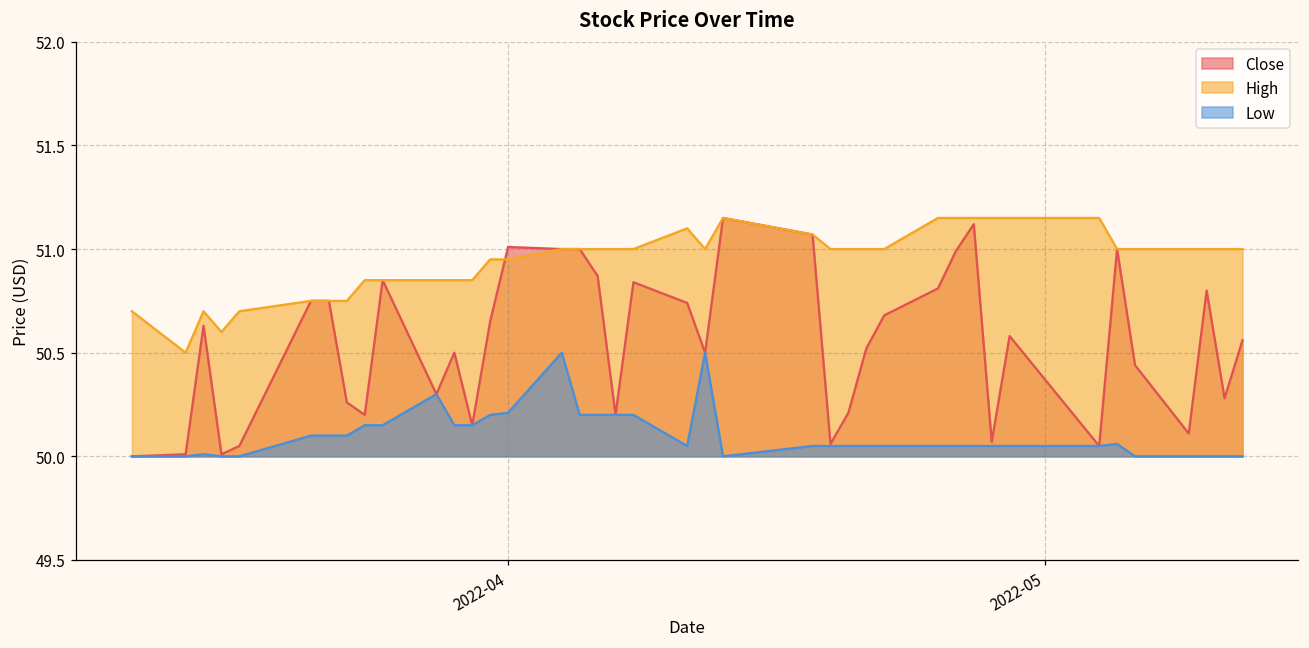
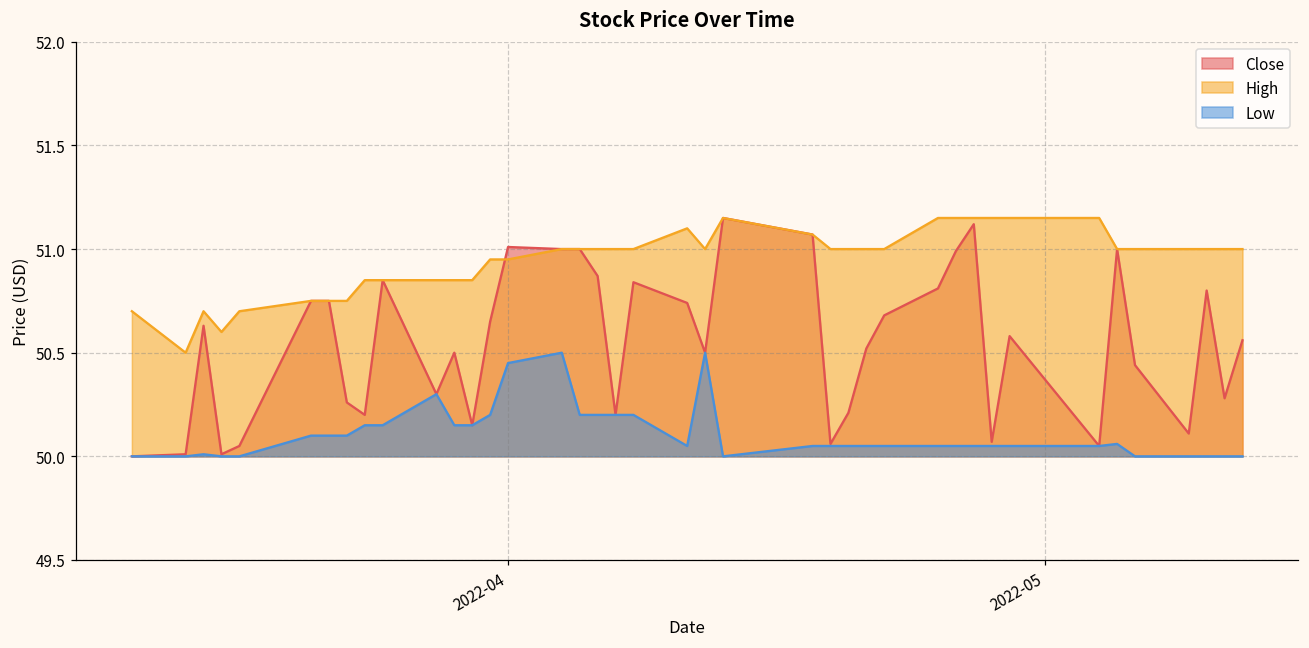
Low, 2022-04: 50.21 -> 50.45
